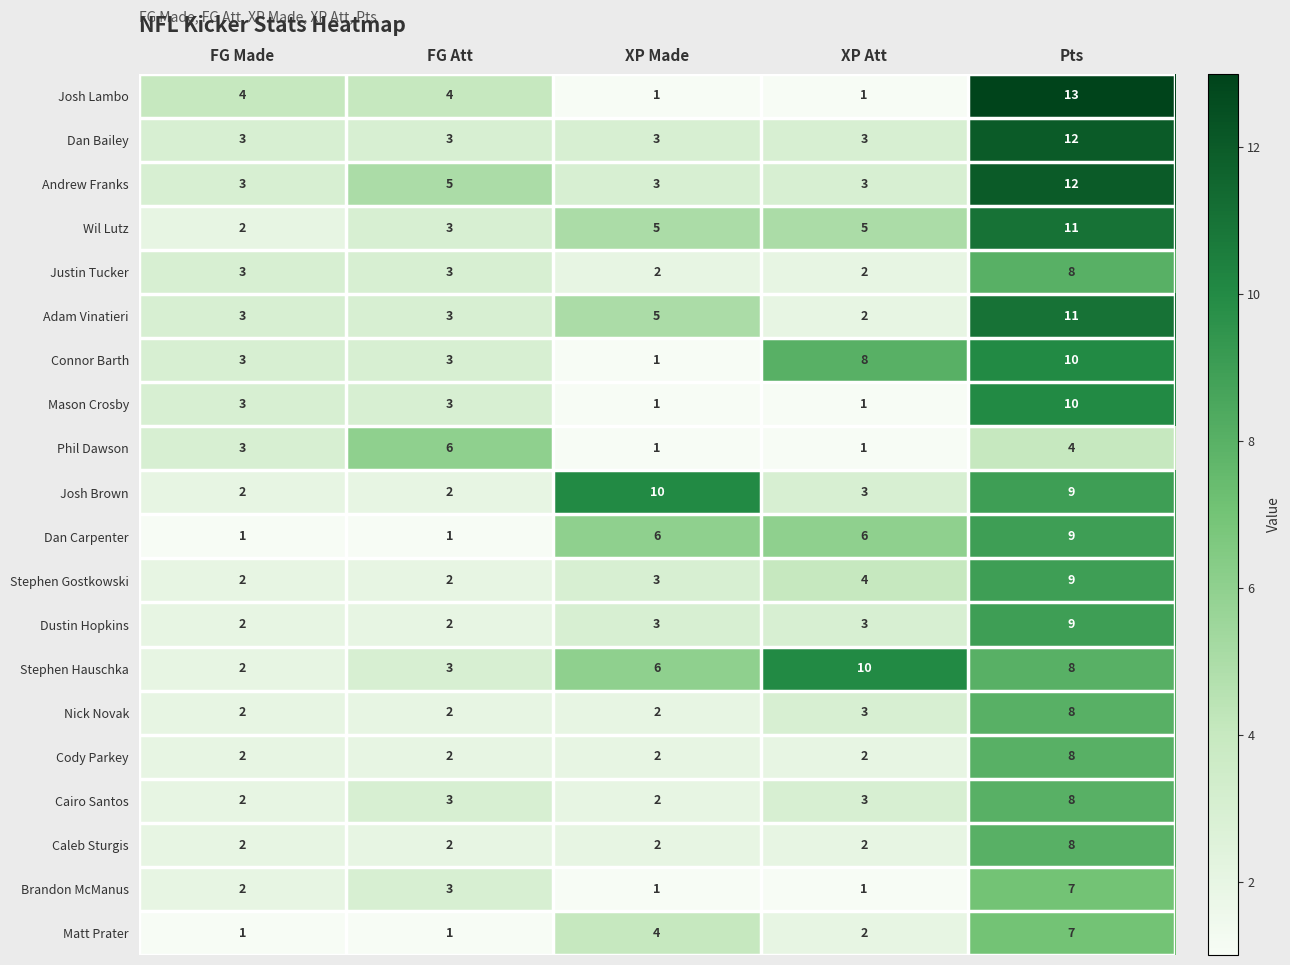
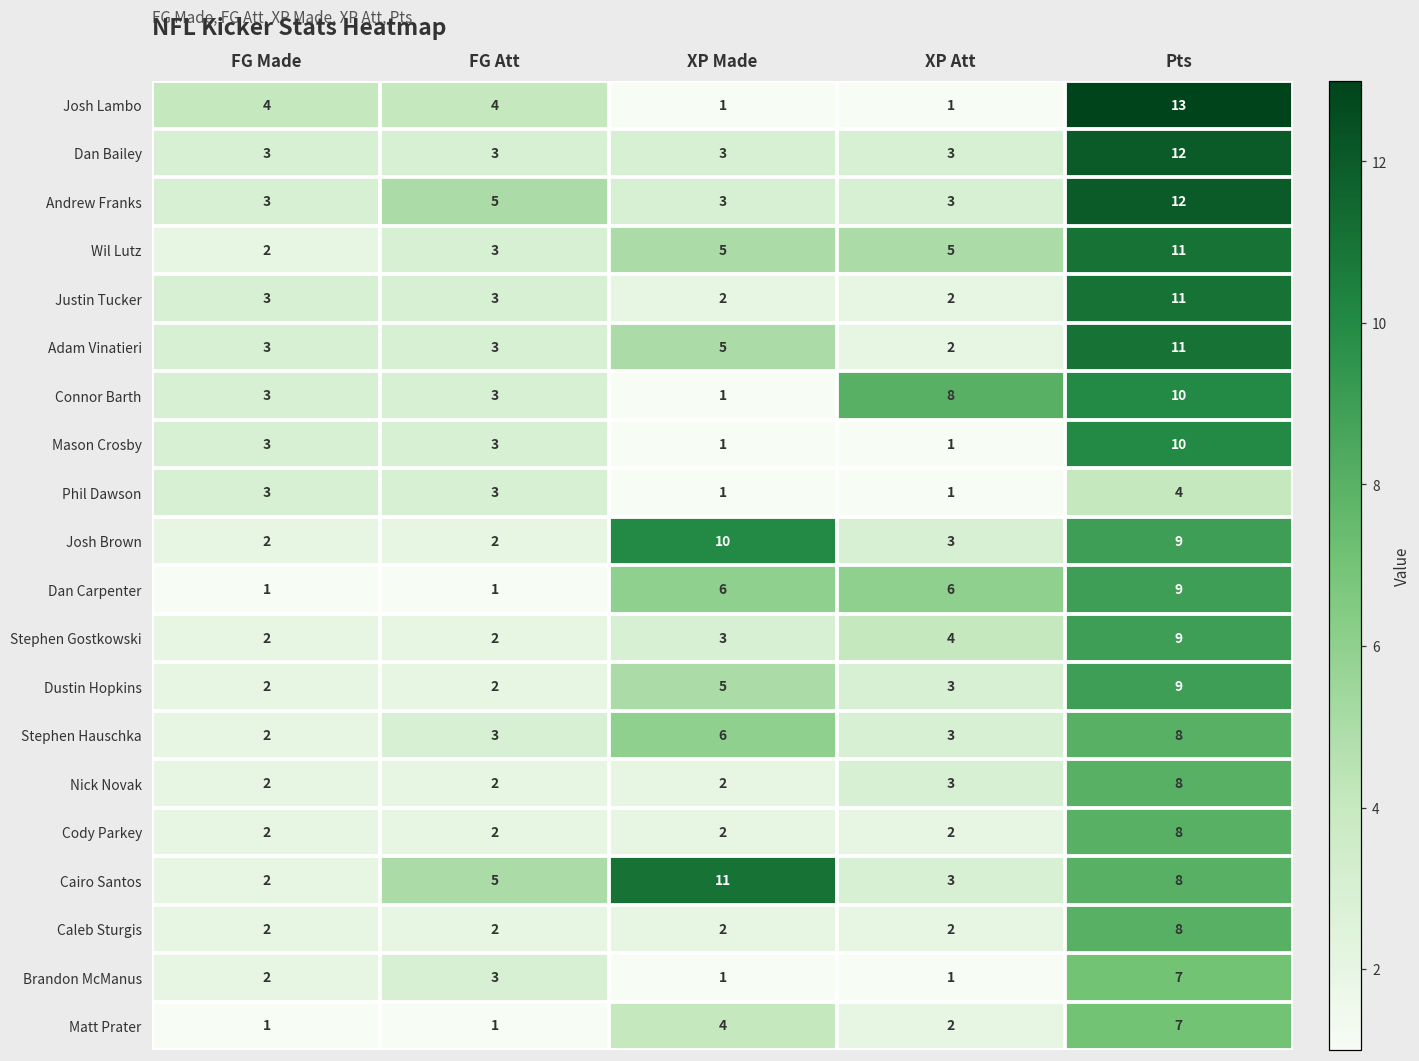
Justin Tucker, Pts: 8 -> 11
Phil Dawson, FG Att: 6 -> 3
Dustin Hopkins, XP Made: 3 -> 5
Stephen Hauschka, XP Att: 10 -> 3
Cairo Santos, FG Att: 3 -> 5
Cairo Santos, XP Made: 2 -> 11
